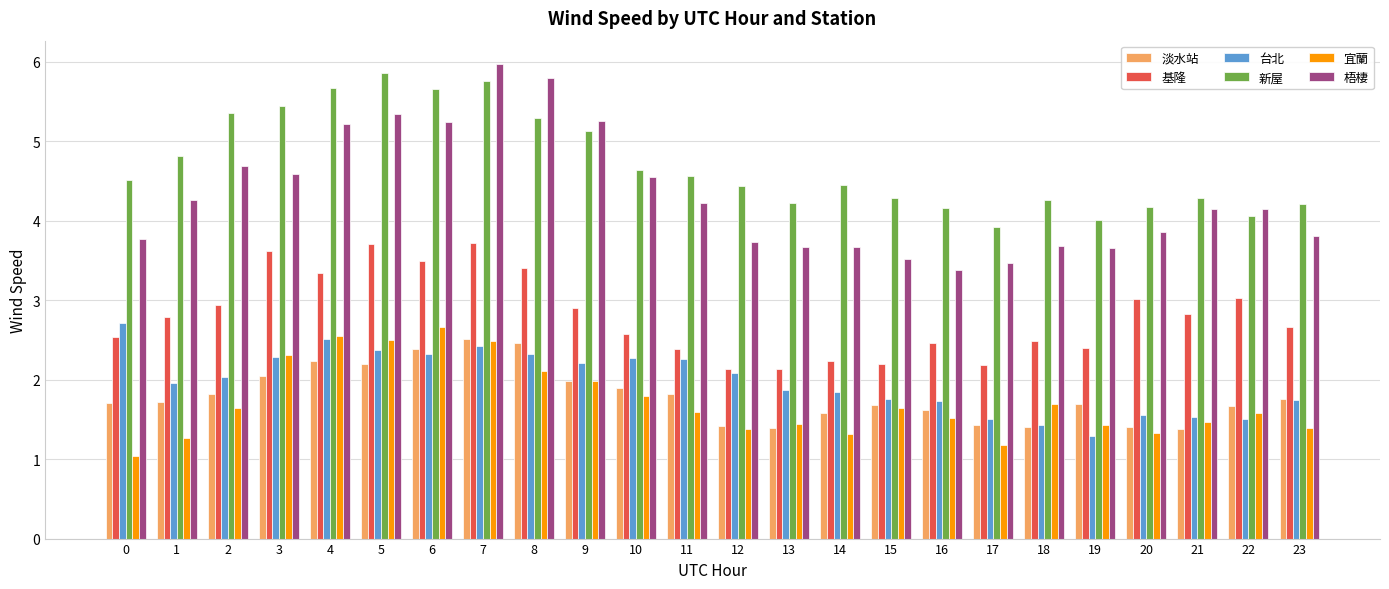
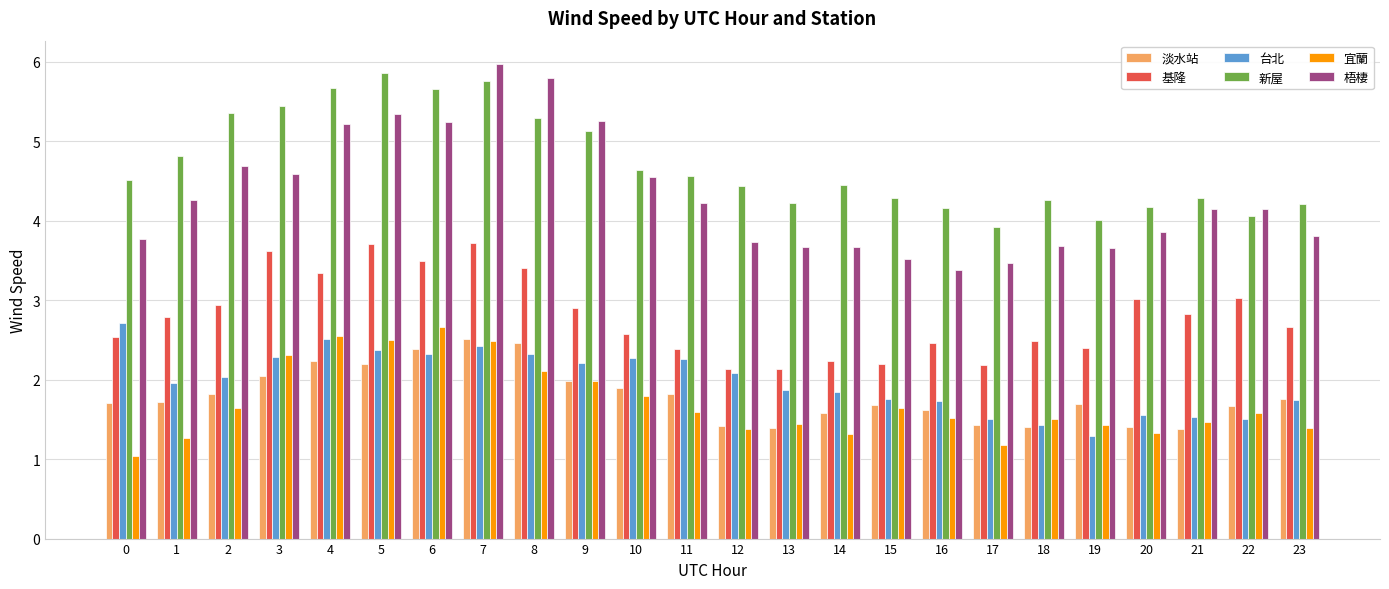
宜蘭, 18: 1.7 -> 1.5
